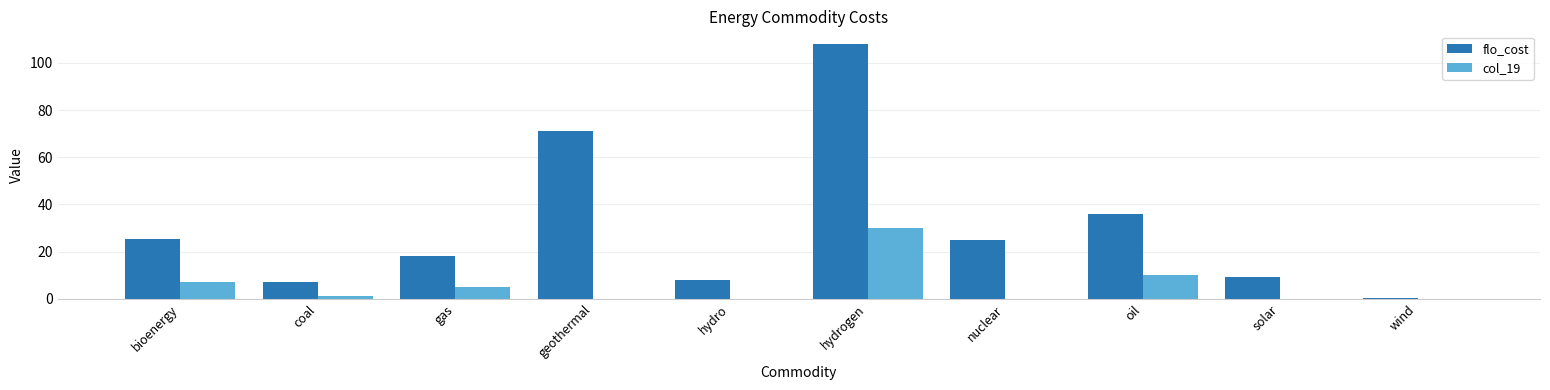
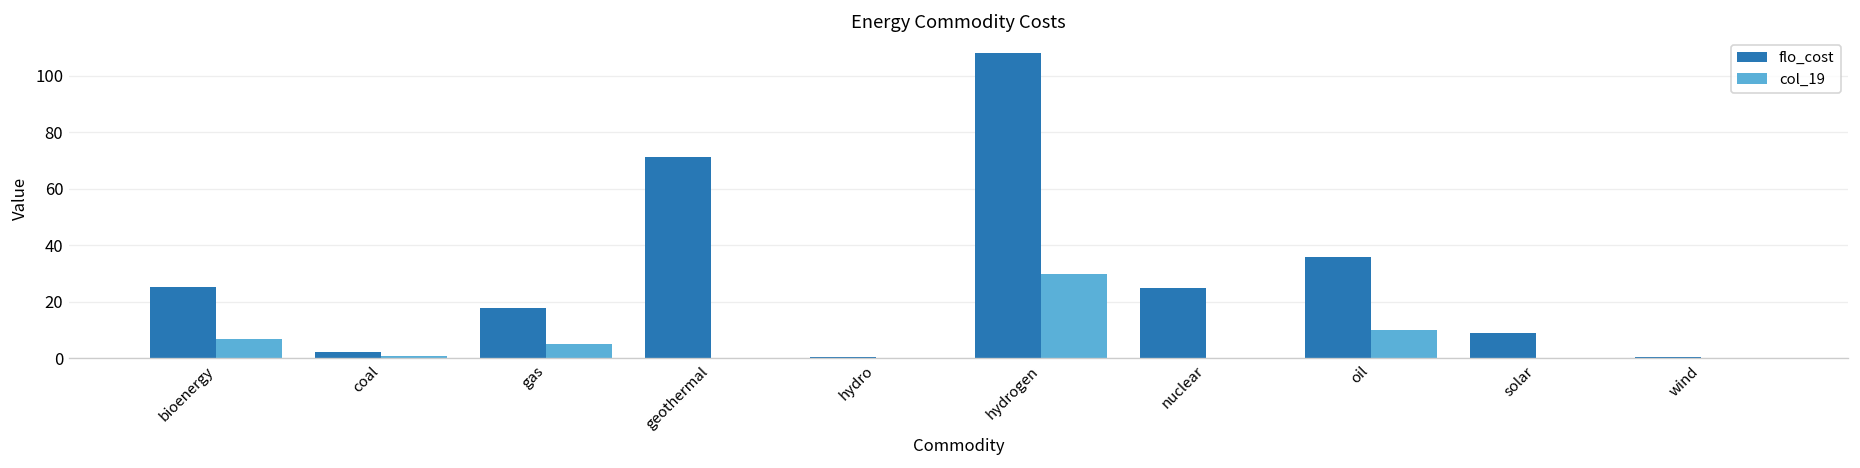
flo_cost, coal: 7 -> 2
flo_cost, hydro: 8 -> 0
